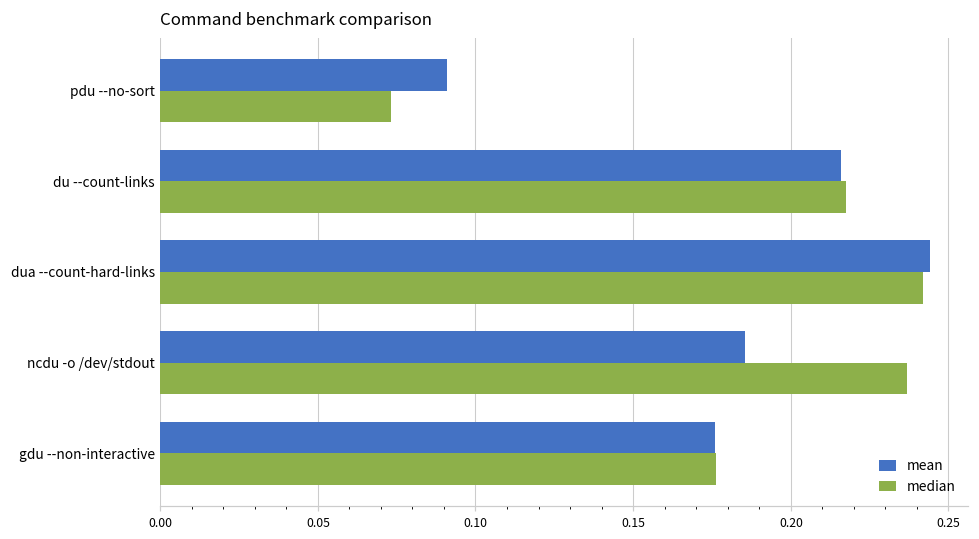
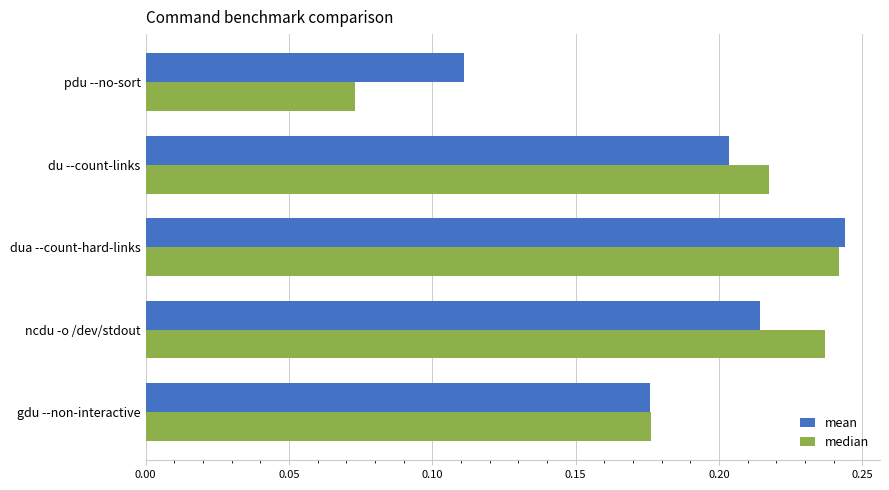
mean, pdu --no-sort: 0.091 -> 0.111
mean, du --count-links: 0.216 -> 0.204
mean, ncdu -o /dev/stdout: 0.186 -> 0.214
